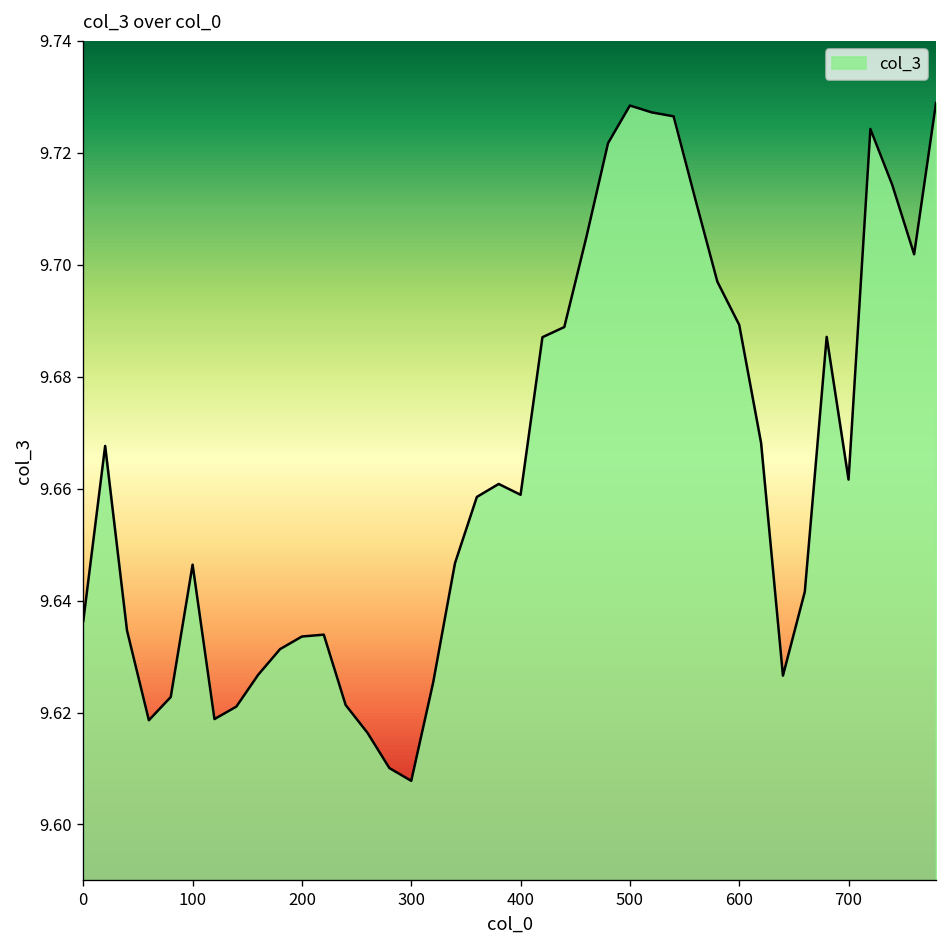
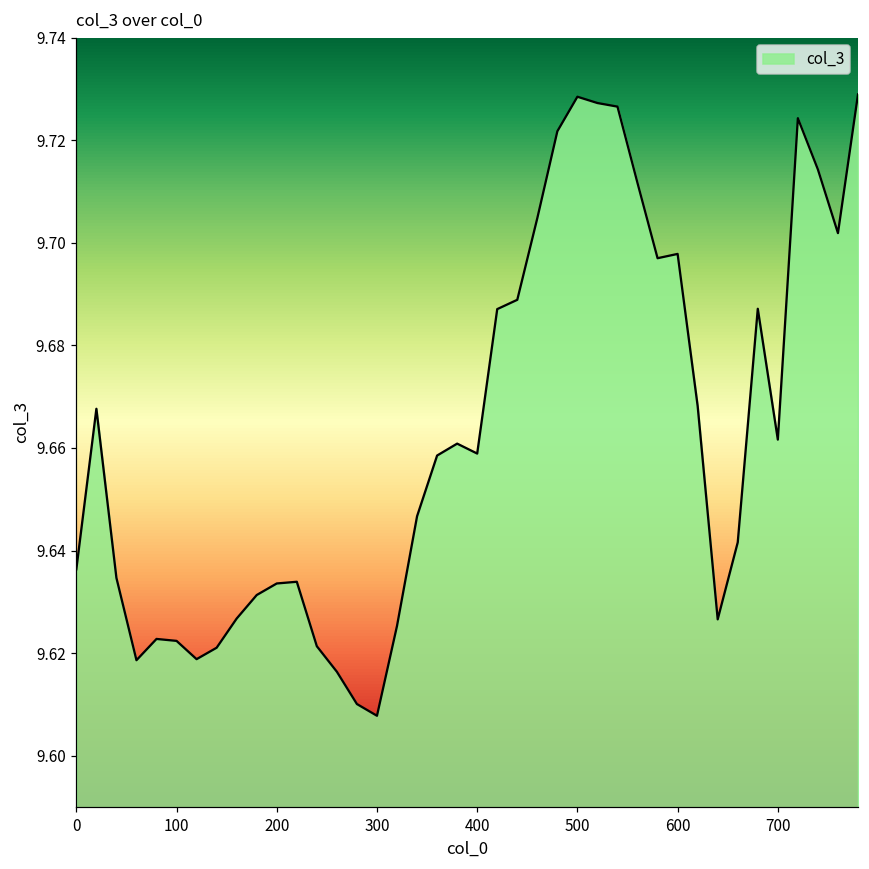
100: 9.646 -> 9.622
600: 9.689 -> 9.698
